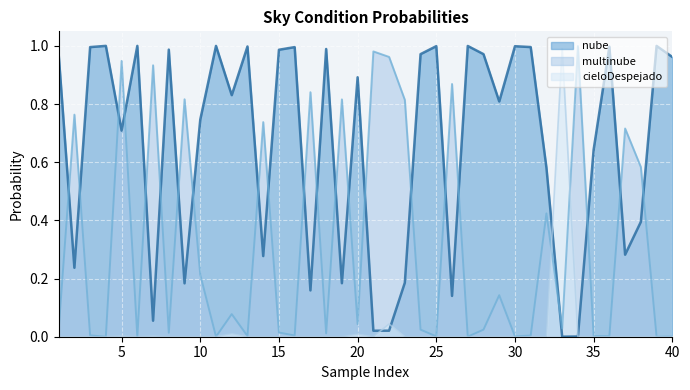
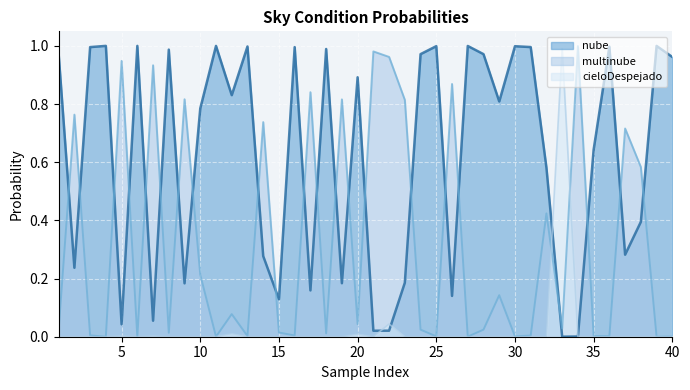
nube, 5: 0.71 -> 0.04
nube, 10: 0.75 -> 0.79
nube, 15: 0.99 -> 0.13
